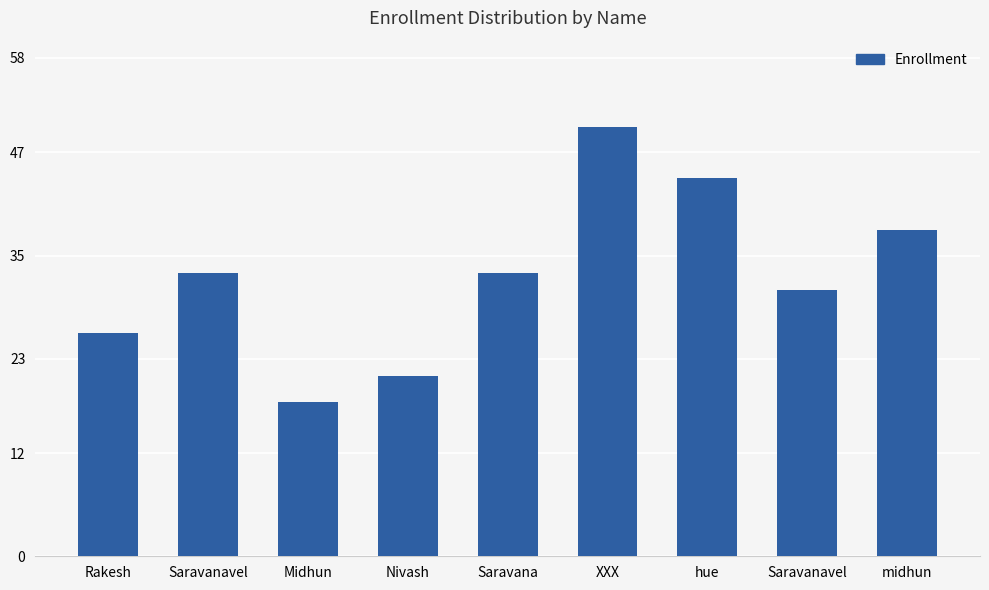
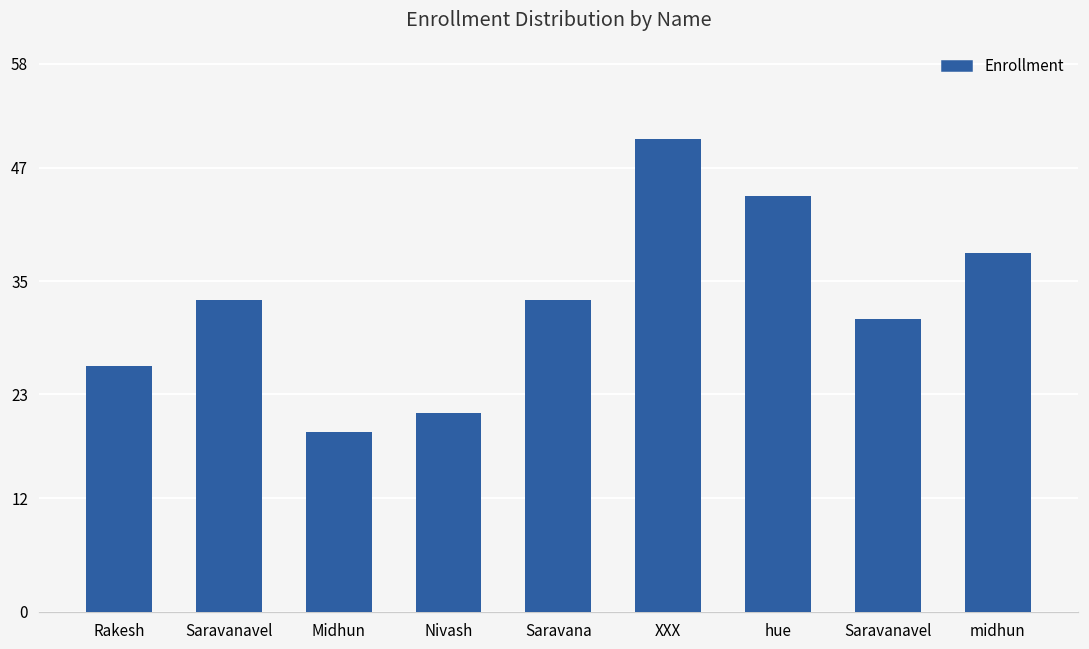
Midhun: 18 -> 19
